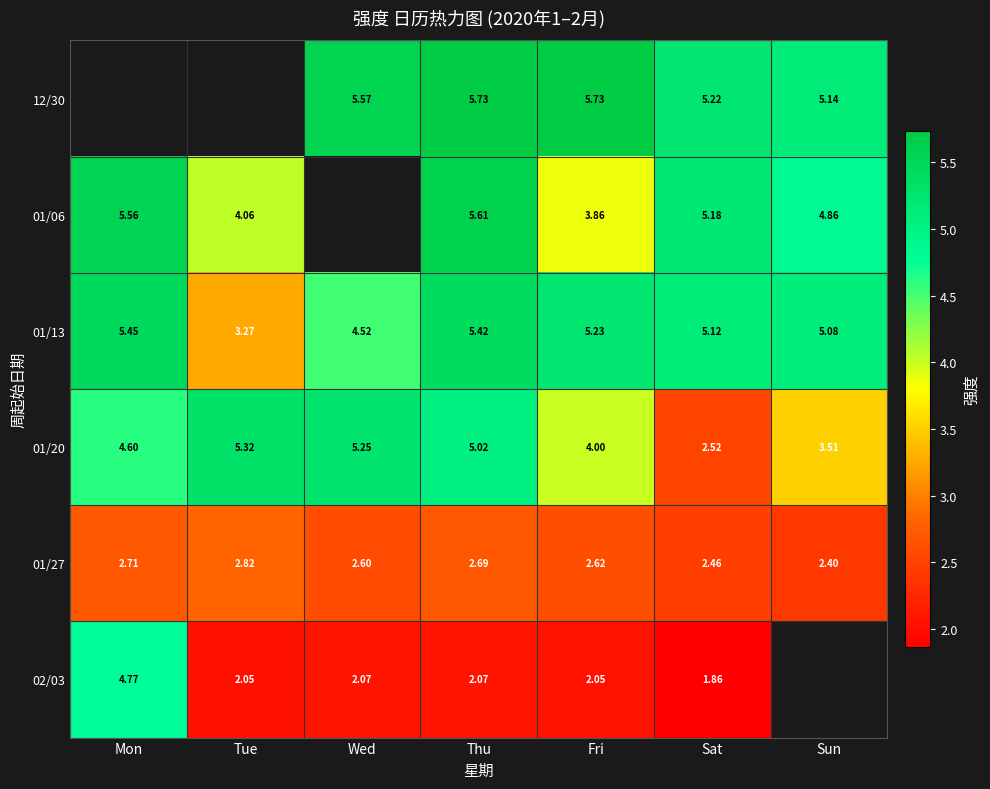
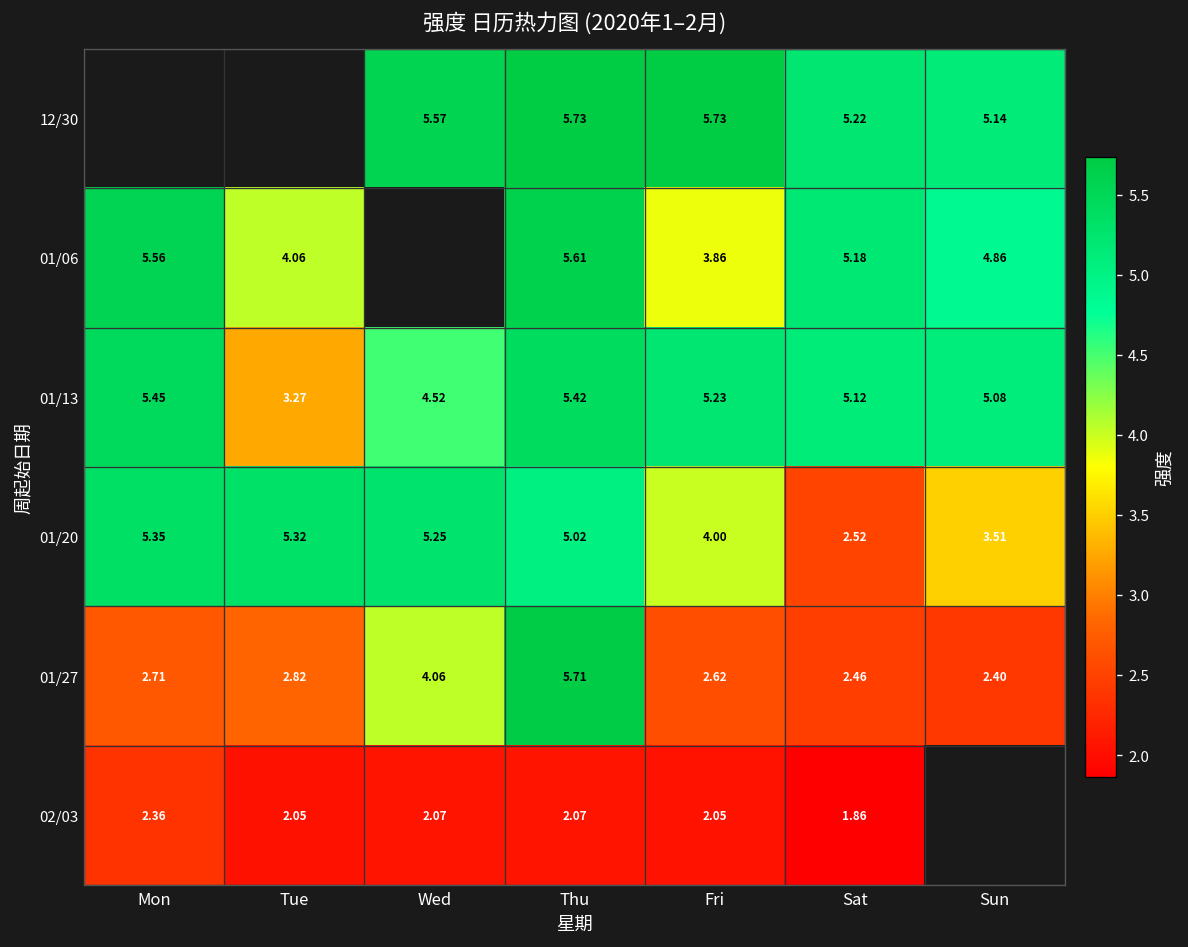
01/20, Mon: 4.60 -> 5.35
01/27, Wed: 2.60 -> 4.06
01/27, Thu: 2.69 -> 5.71
02/03, Mon: 4.77 -> 2.36
